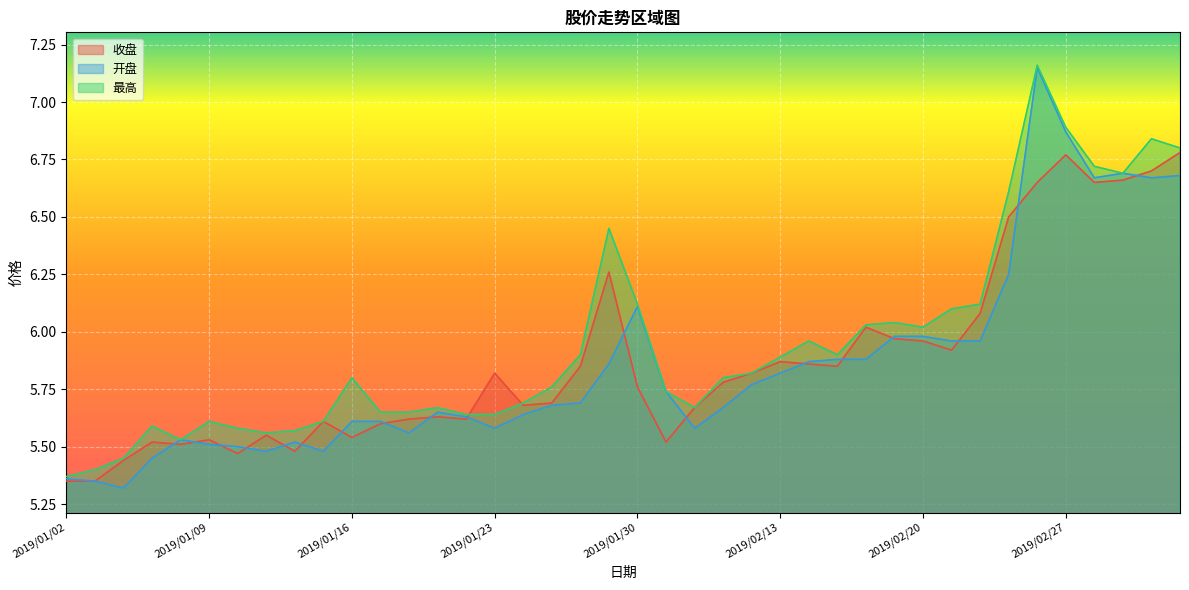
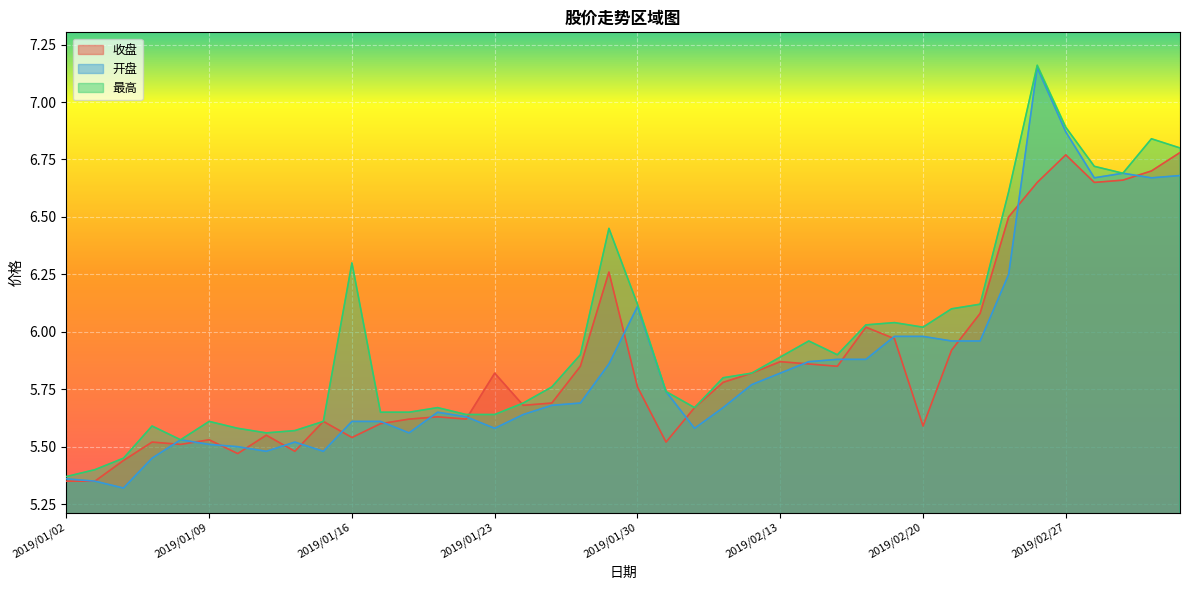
最高, 2019/01/16: 5.8 -> 6.3
收盘, 2019/02/20: 5.96 -> 5.59
